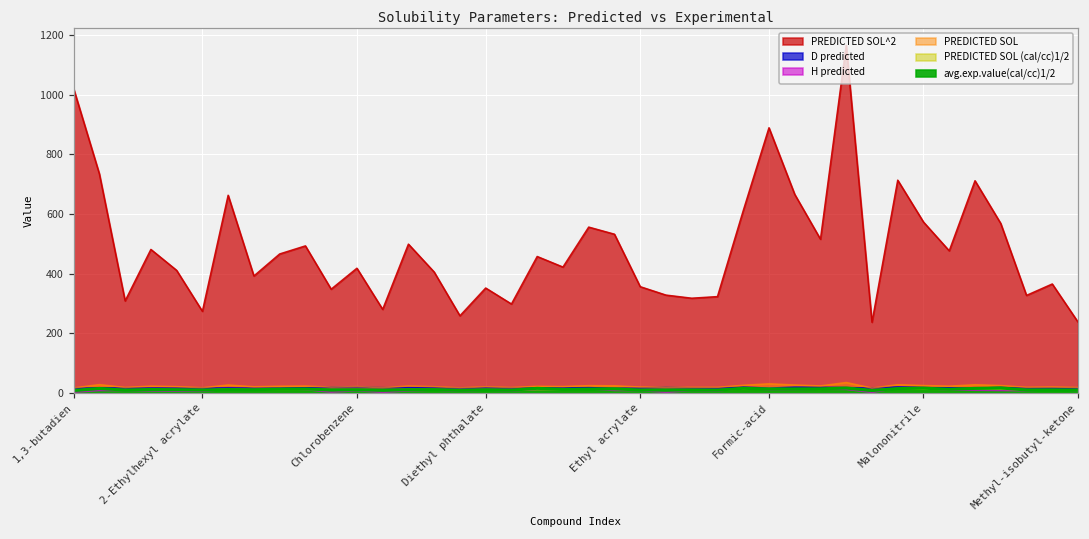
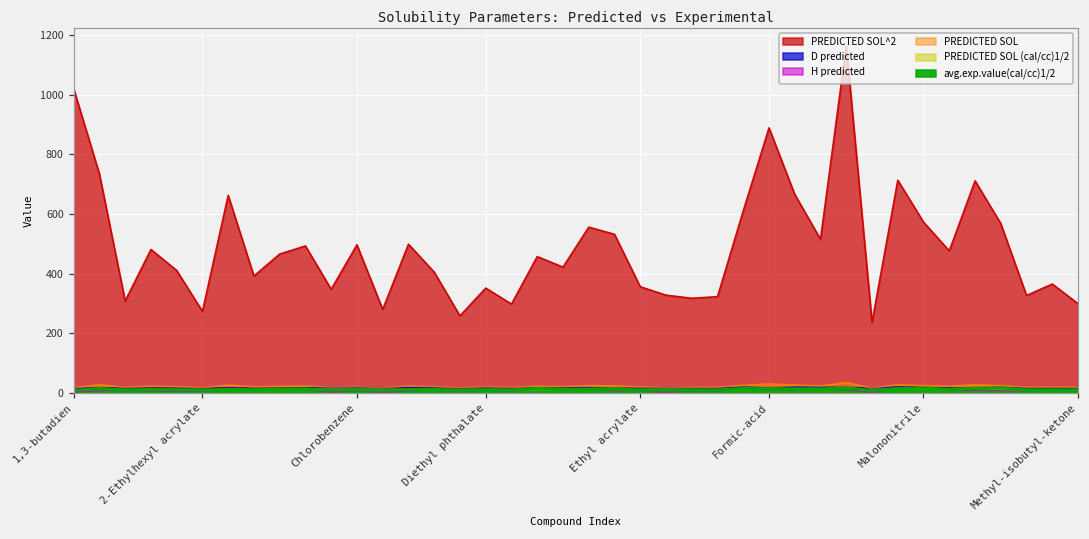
PREDICTED SOL^2, Chlorobenzene: 420 -> 500
PREDICTED SOL^2, Methyl-isobutyl-ketone: 240 -> 300
